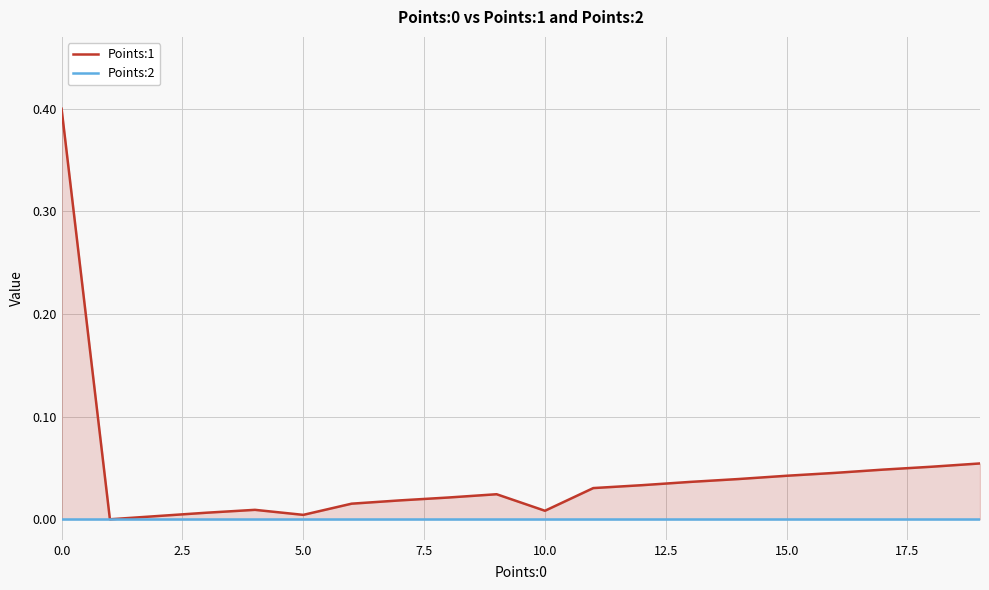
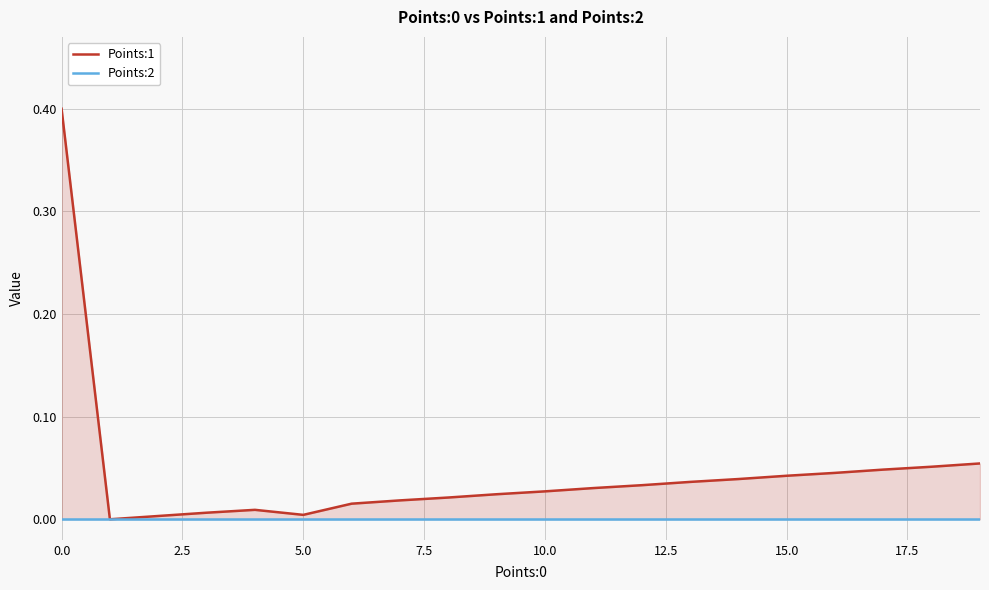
Points:1, 10.0: 0.008 -> 0.027
